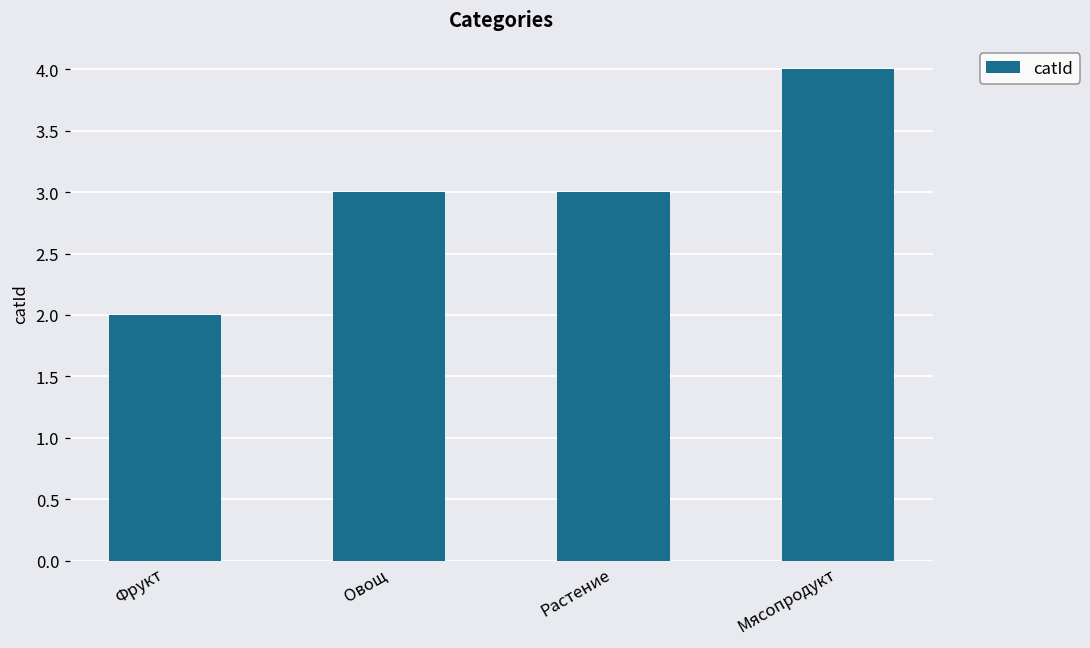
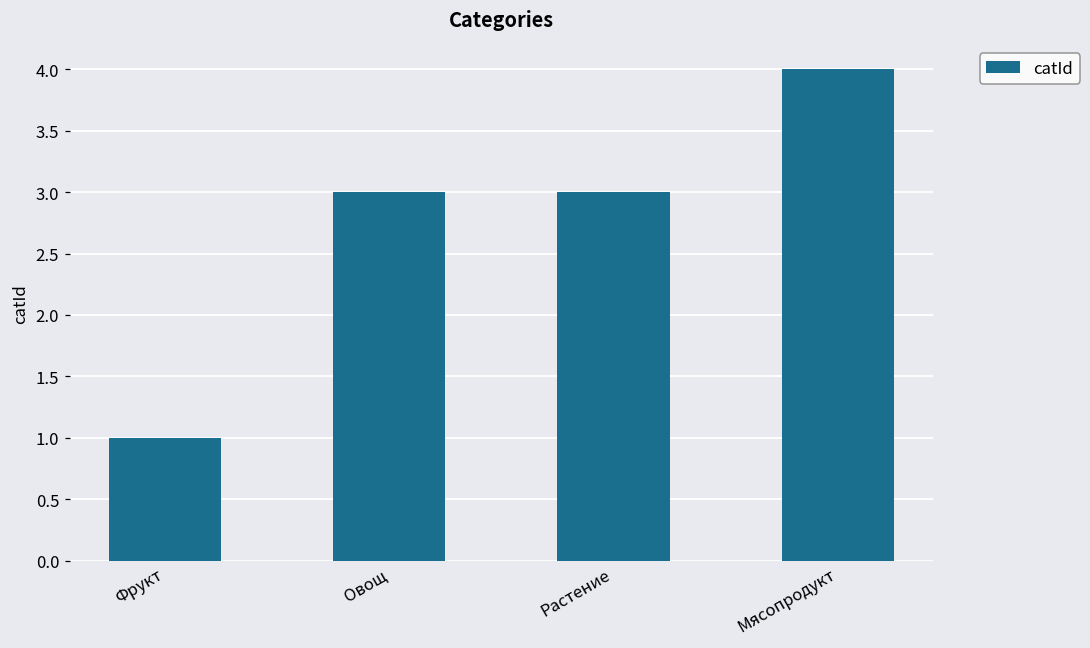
Фрукт: 2 -> 1
